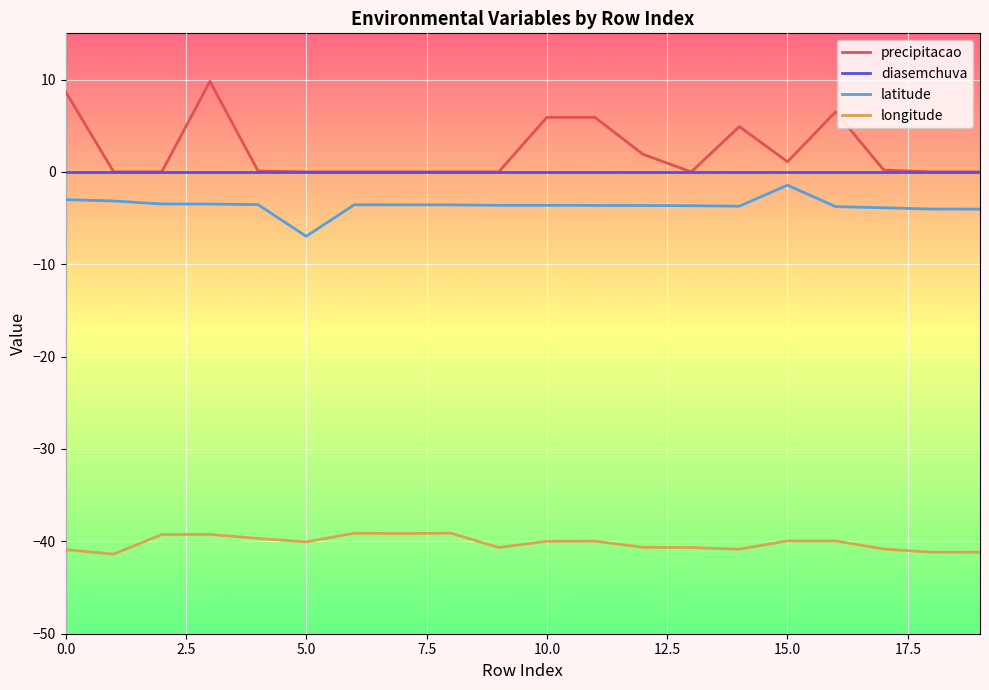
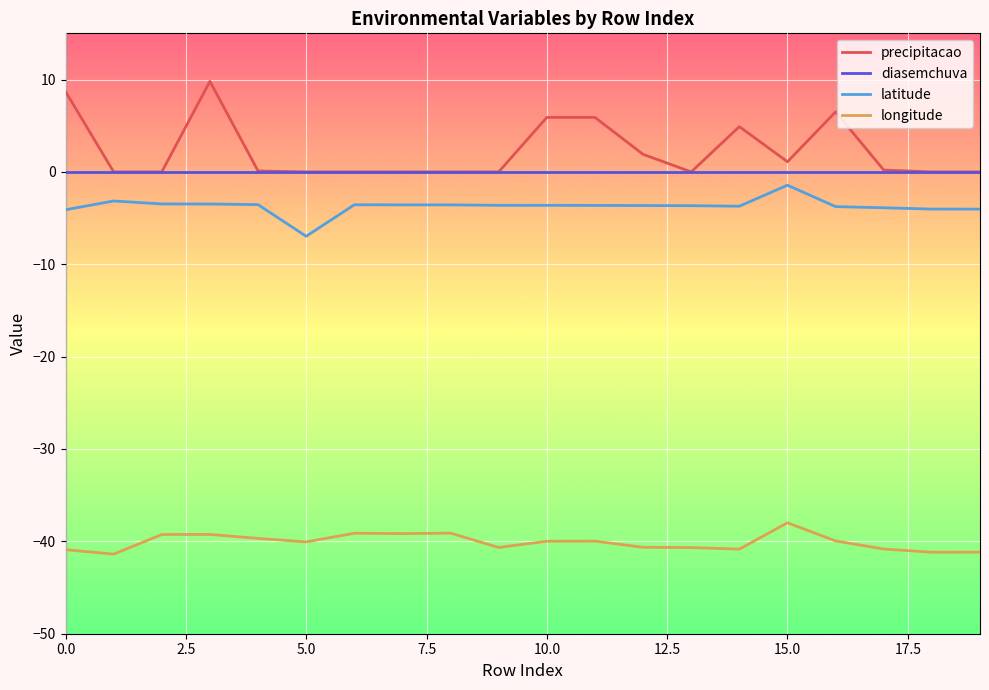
latitude, 0.0: -3 -> -4
longitude, 15.0: -40 -> -38
